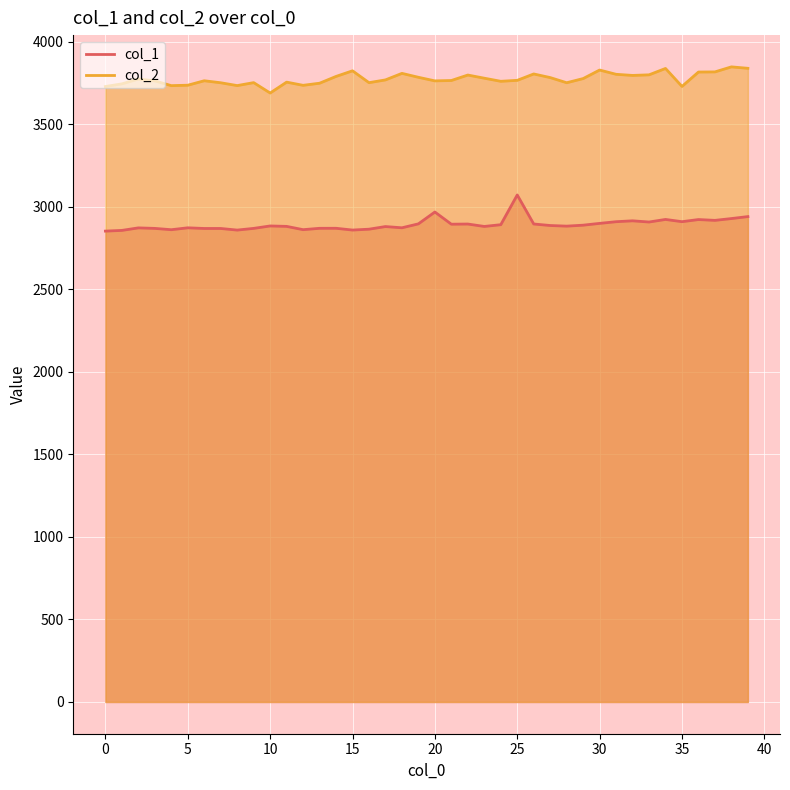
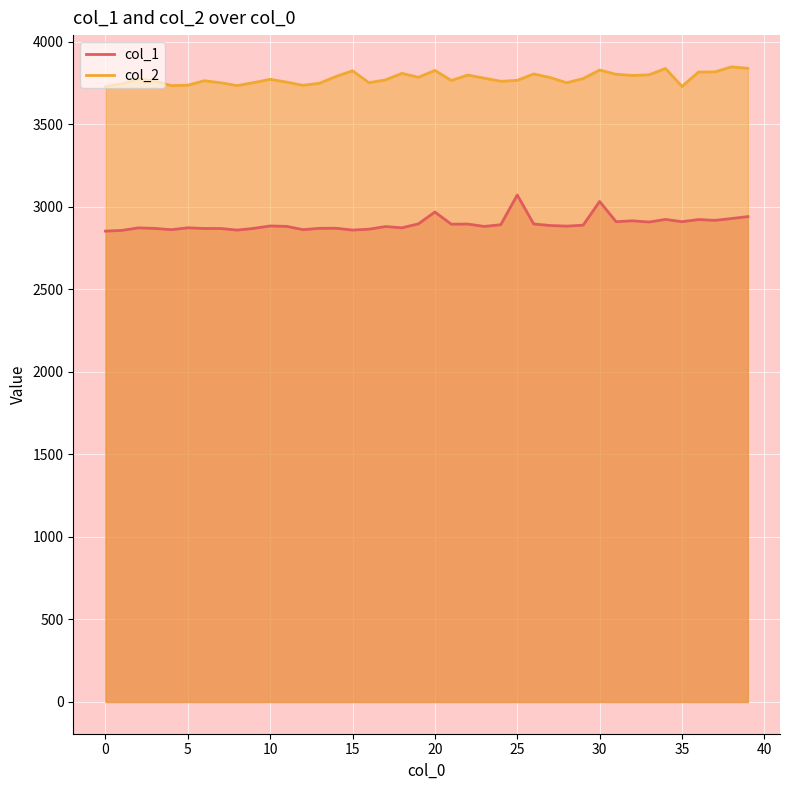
col_2, 10: 3690 -> 3770
col_2, 20: 3760 -> 3830
col_1, 30: 2900 -> 3030
